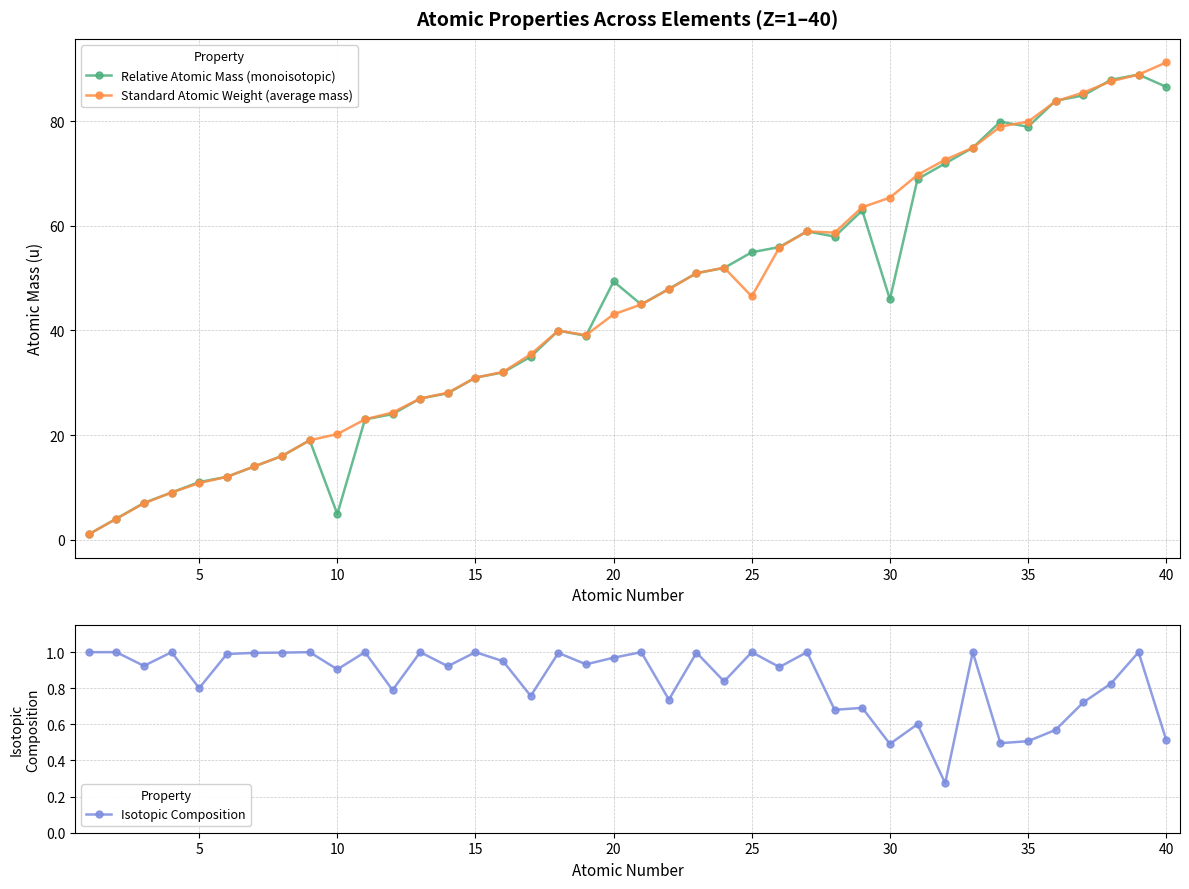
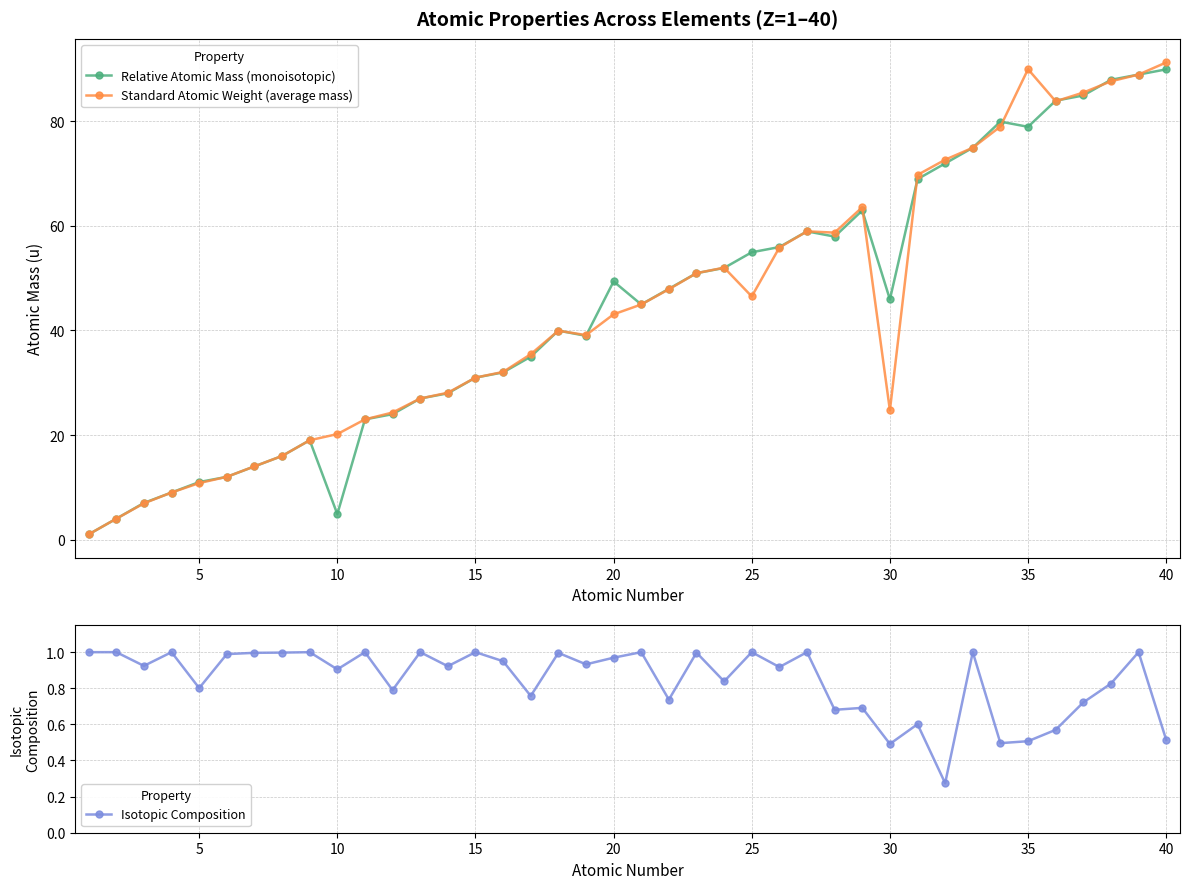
Atomic Properties Across Elements (Z=1–40), Standard Atomic Weight (average mass), 30: 65 -> 25
Atomic Properties Across Elements (Z=1–40), Standard Atomic Weight (average mass), 35: 80 -> 90
Atomic Properties Across Elements (Z=1–40), Relative Atomic Mass (monoisotopic), 40: 87 -> 90
